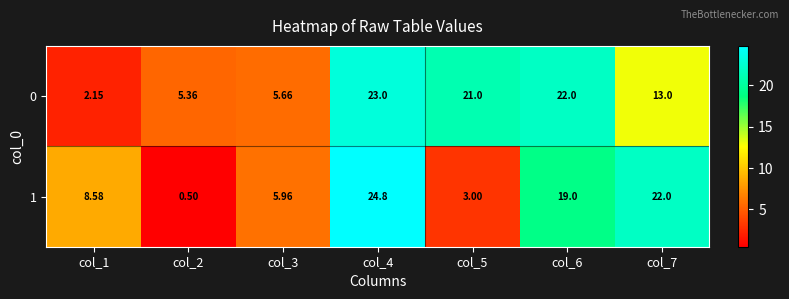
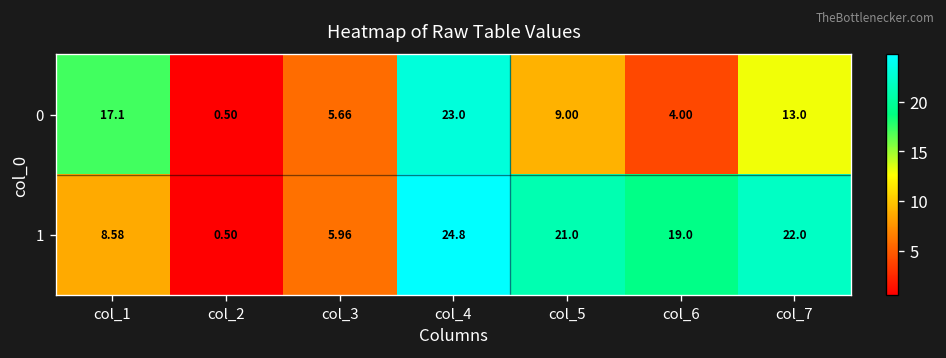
0, col_1: 2.15 -> 17.1
0, col_2: 5.36 -> 0.50
0, col_5: 21.0 -> 9.00
0, col_6: 22.0 -> 4.00
1, col_5: 3.00 -> 21.0
